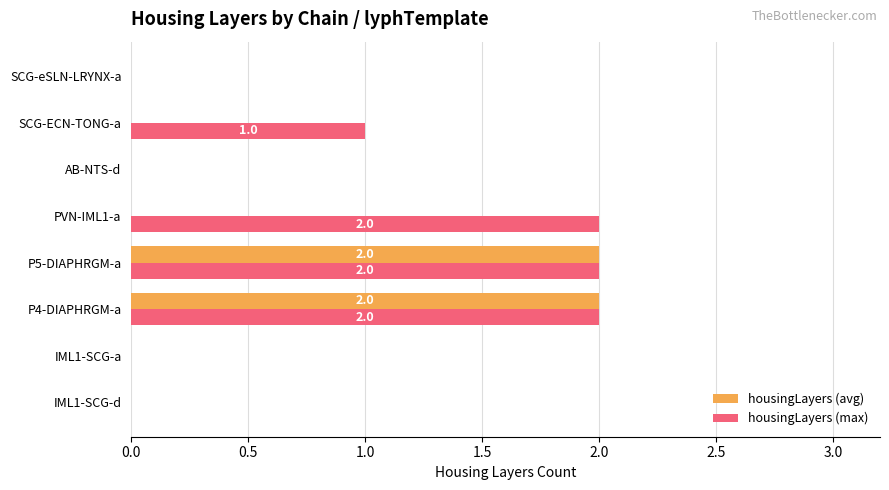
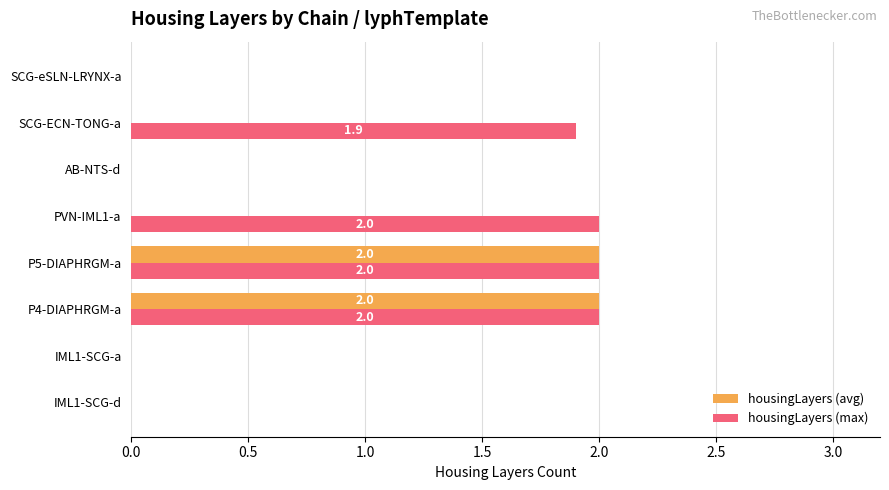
housingLayers (max), SCG-ECN-TONG-a: 1.0 -> 1.9
